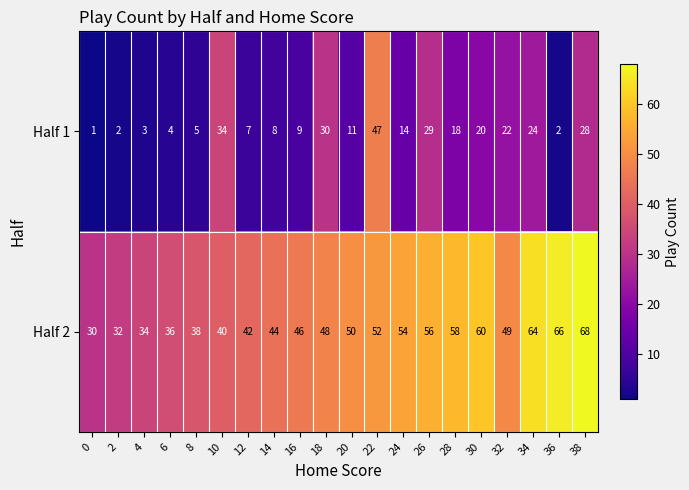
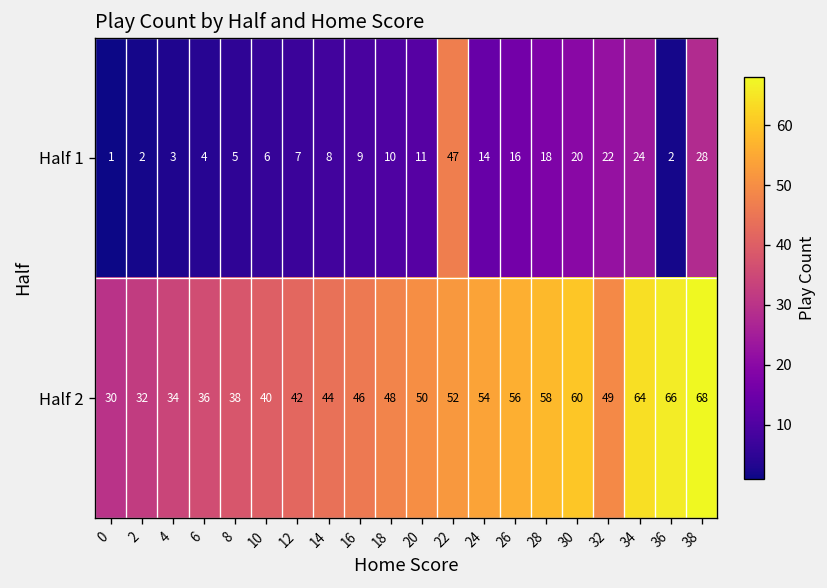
Half 1, 10: 34 -> 6
Half 1, 18: 30 -> 10
Half 1, 26: 29 -> 16
